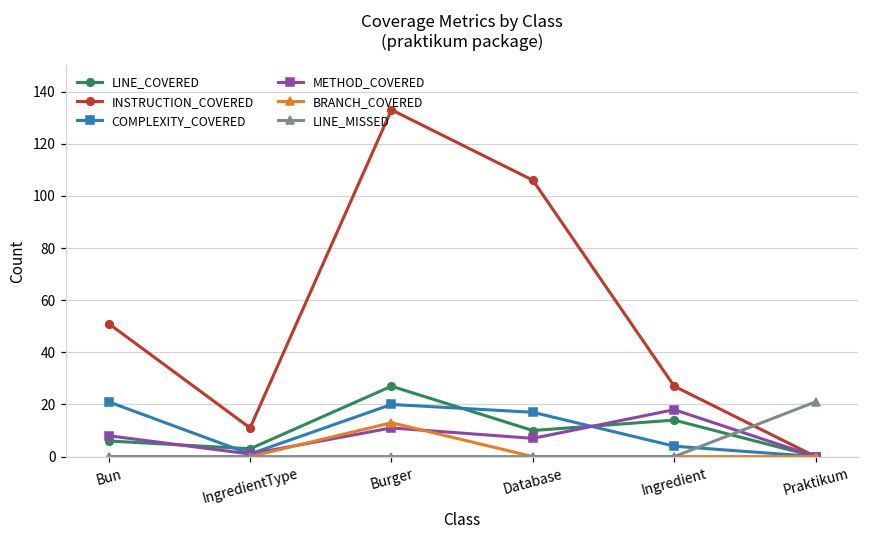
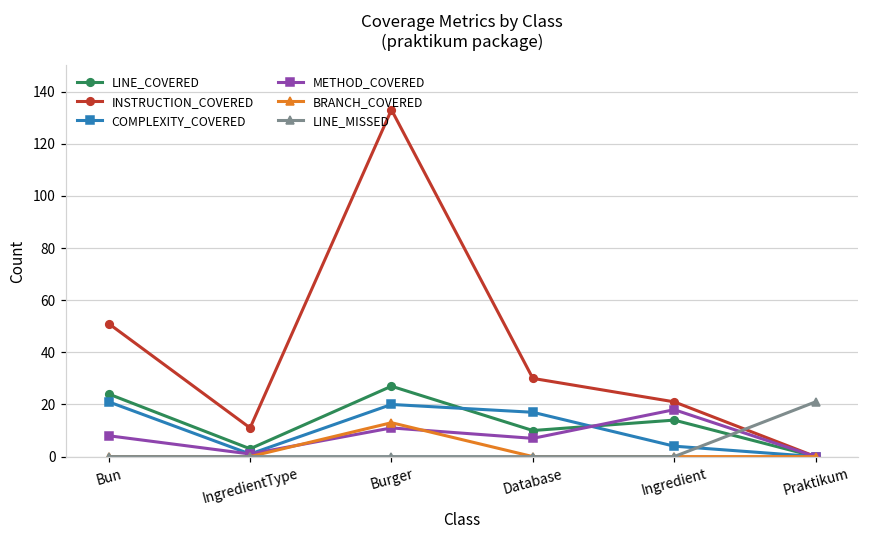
LINE_COVERED, Bun: 6 -> 24
INSTRUCTION_COVERED, Database: 106 -> 30
INSTRUCTION_COVERED, Ingredient: 27 -> 21
